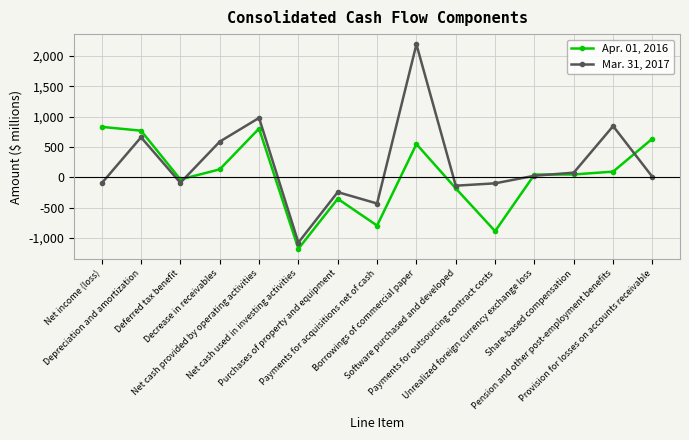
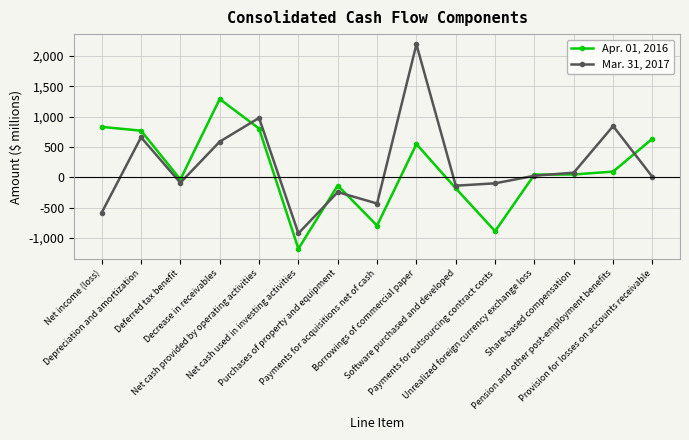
Mar. 31, 2017, Net income (loss): -100 -> -600
Apr. 01, 2016, Decrease in receivables: 100 -> 1,300
Mar. 31, 2017, Net cash used in investing activities: -1,100 -> -900
Apr. 01, 2016, Purchases of property and equipment: -400 -> -100
